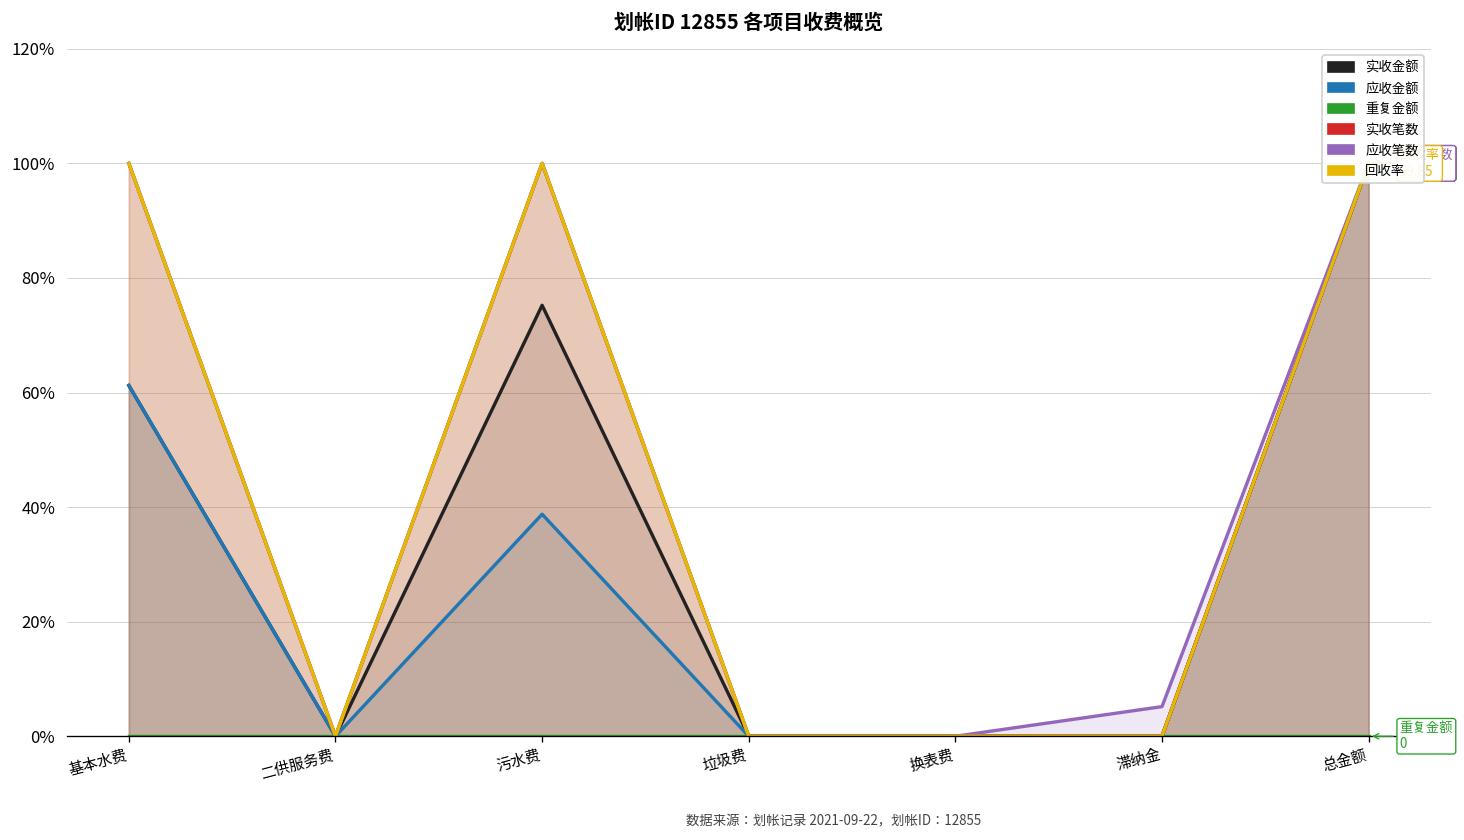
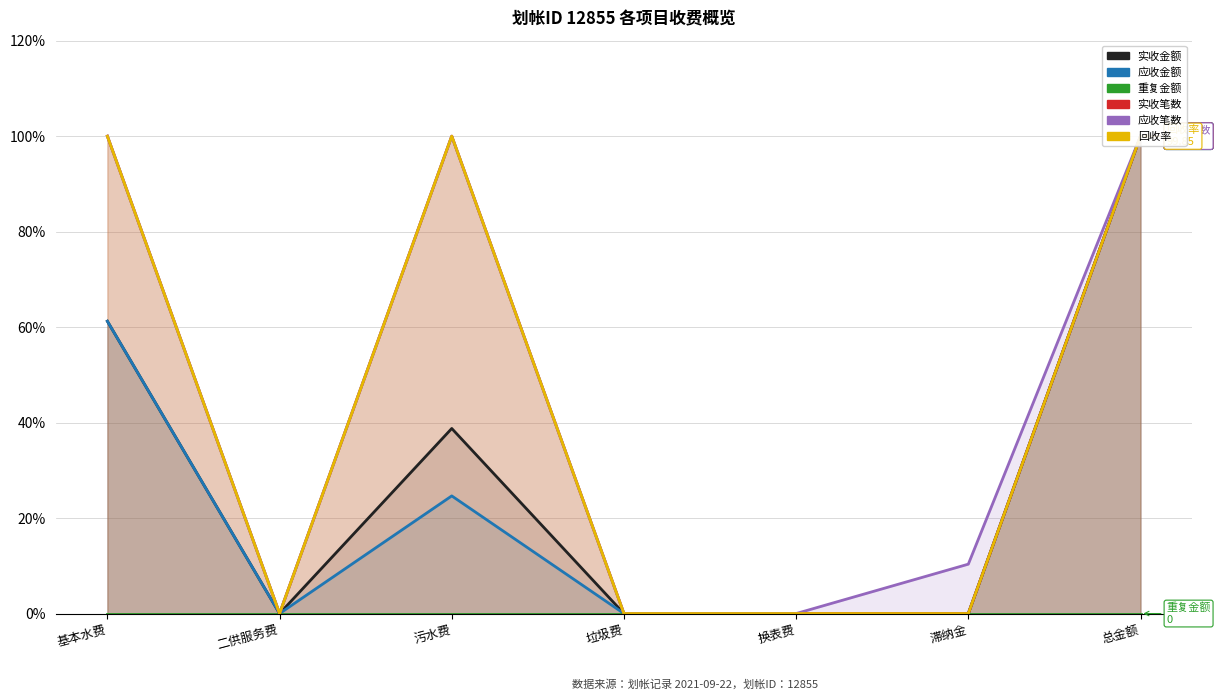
实收金额, 污水费: 75% -> 39%
应收金额, 污水费: 39% -> 25%
应收笔数, 滞纳金: 5% -> 10%
